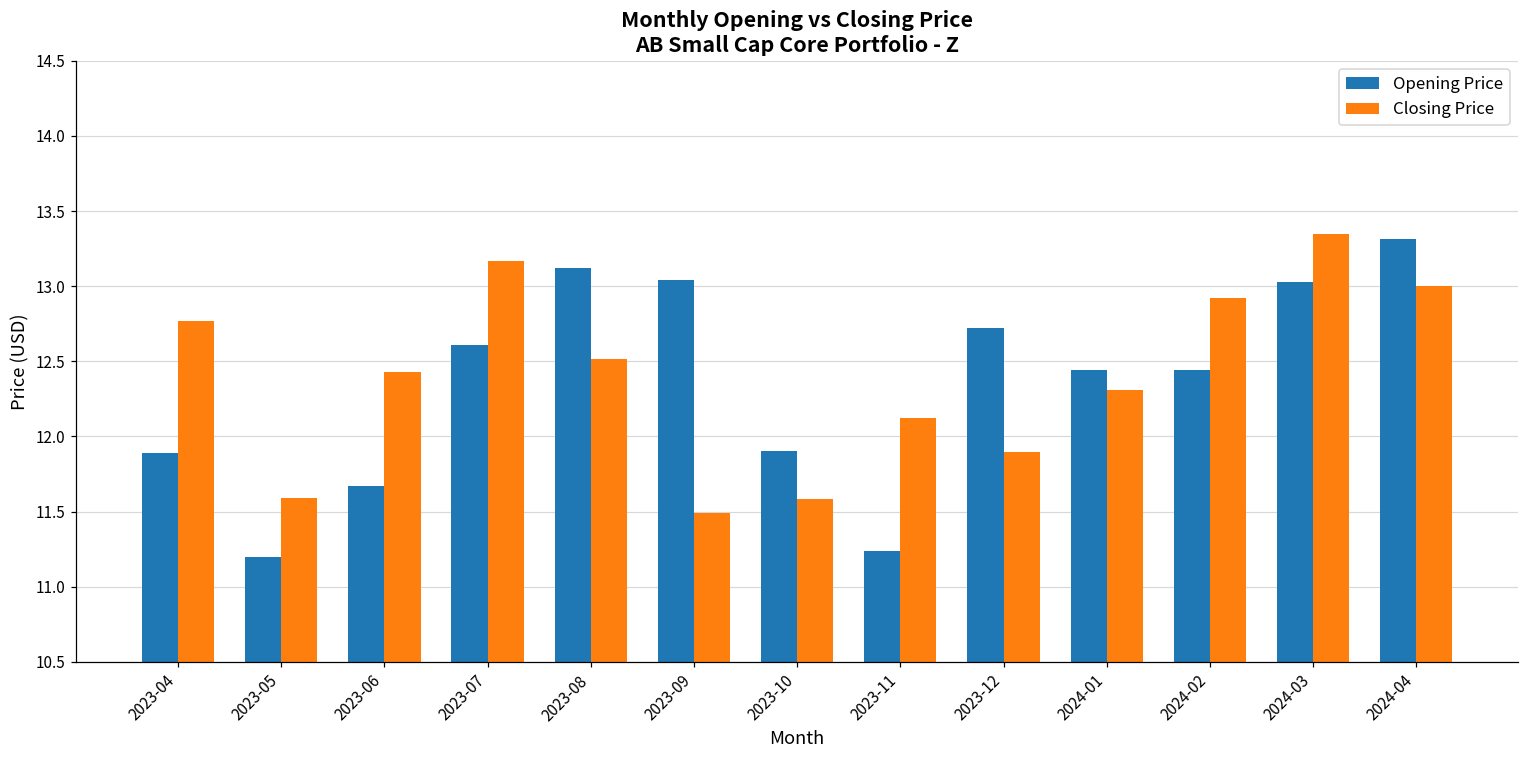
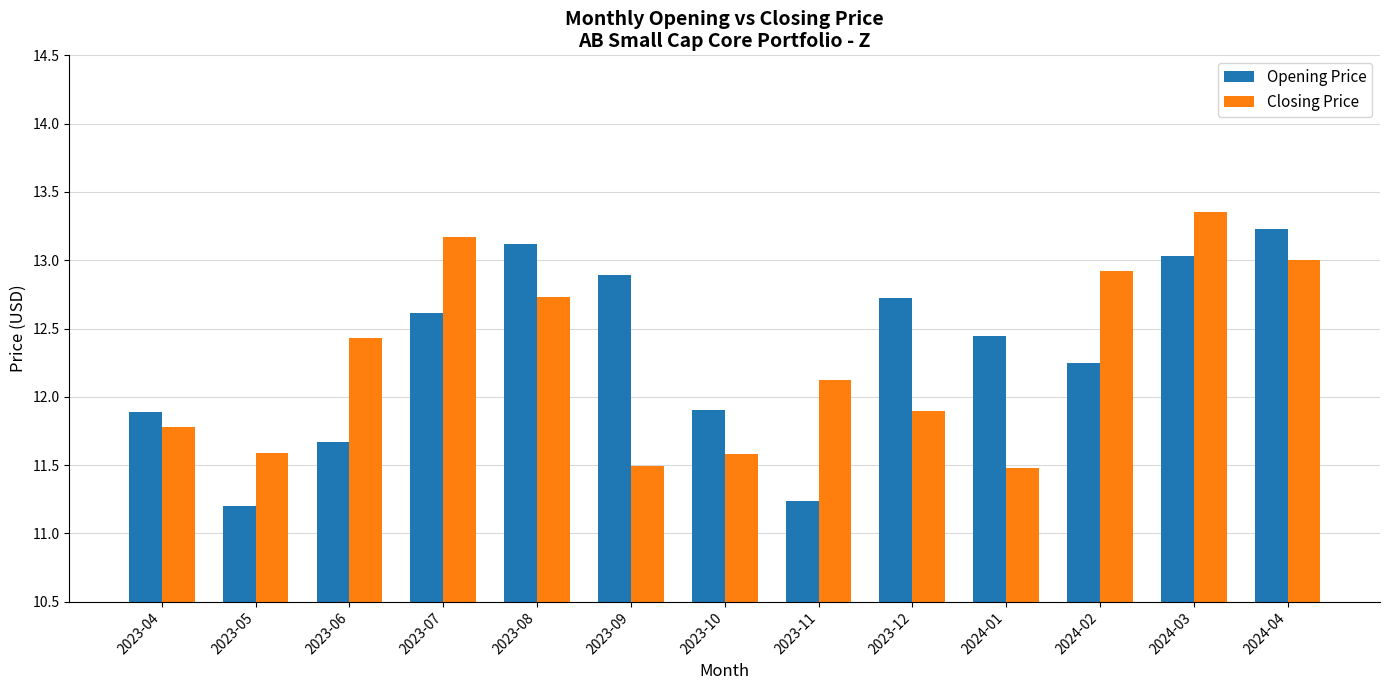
Closing Price, 2023-04: 12.77 -> 11.78
Closing Price, 2023-08: 12.52 -> 12.73
Opening Price, 2023-09: 13.04 -> 12.89
Closing Price, 2024-01: 12.31 -> 11.48
Opening Price, 2024-02: 12.44 -> 12.24
Opening Price, 2024-04: 13.31 -> 13.23
